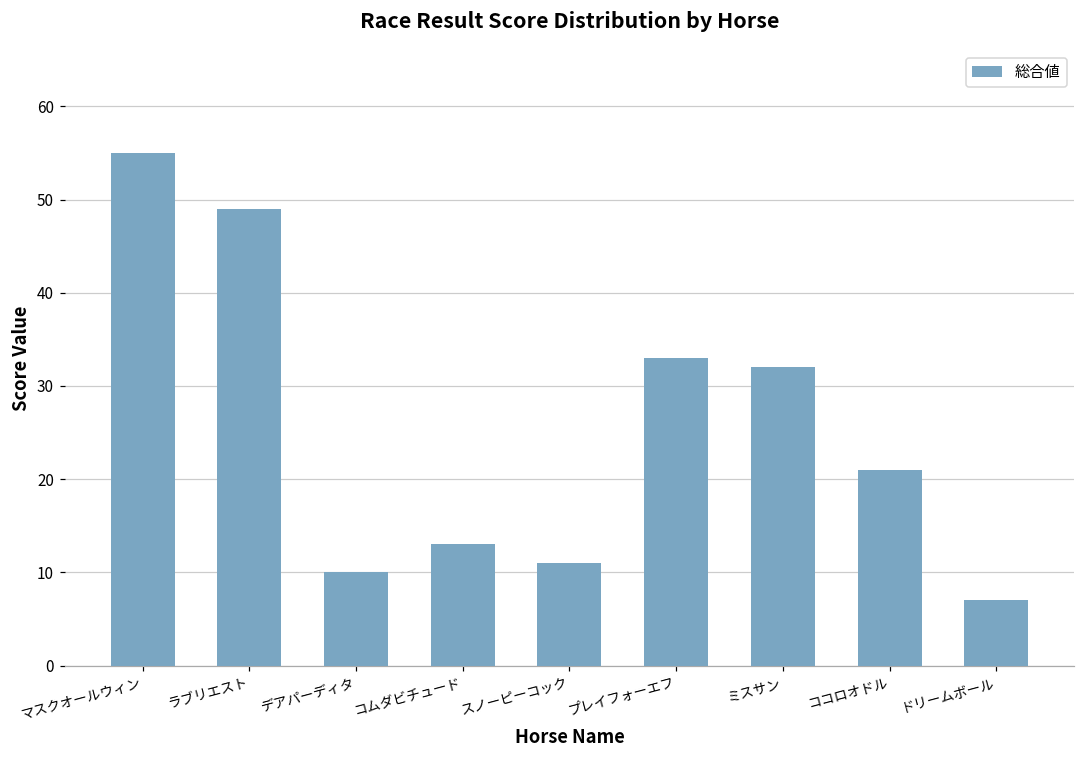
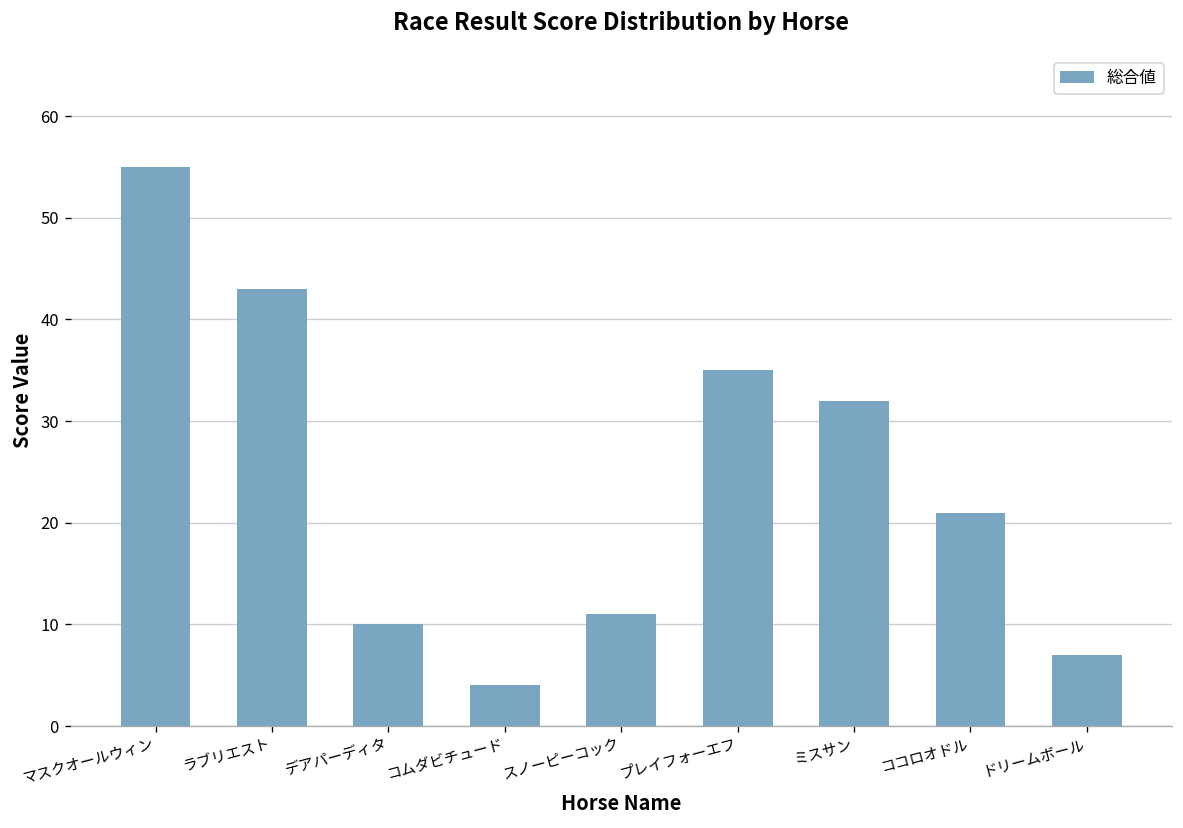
ラブリエスト: 49 -> 43
コムダビチュード: 13 -> 4
プレイフォーエフ: 33 -> 35
